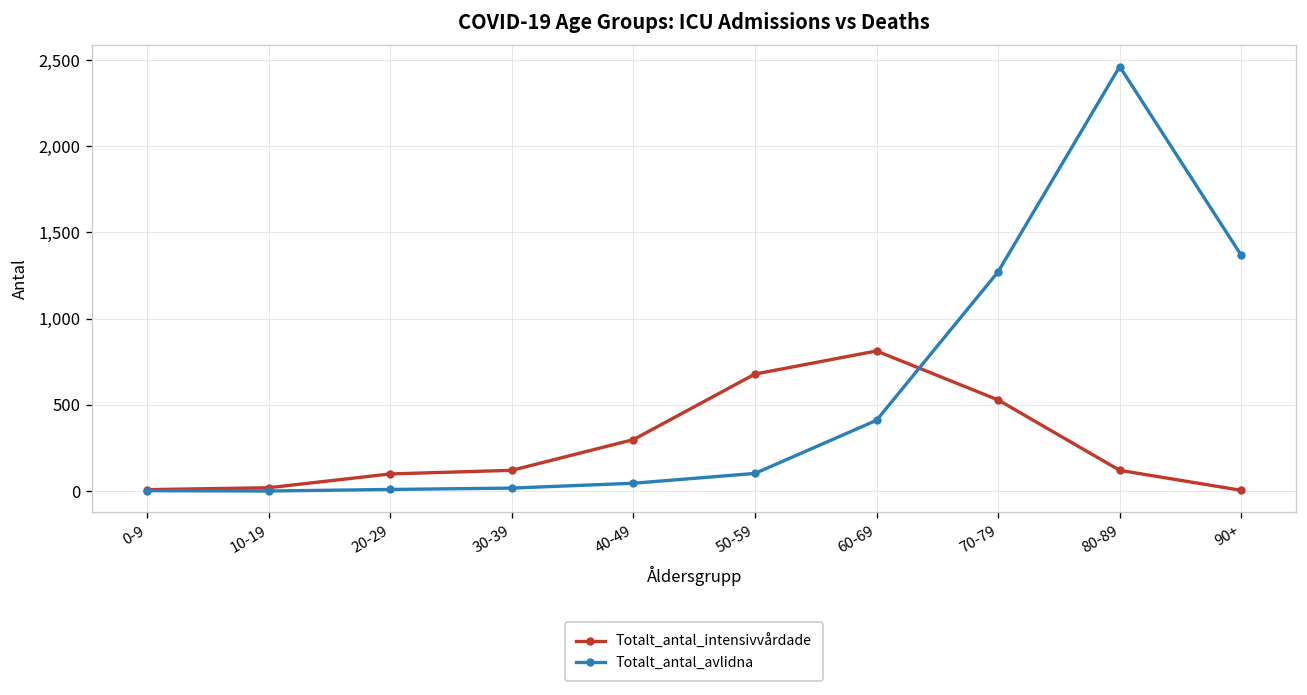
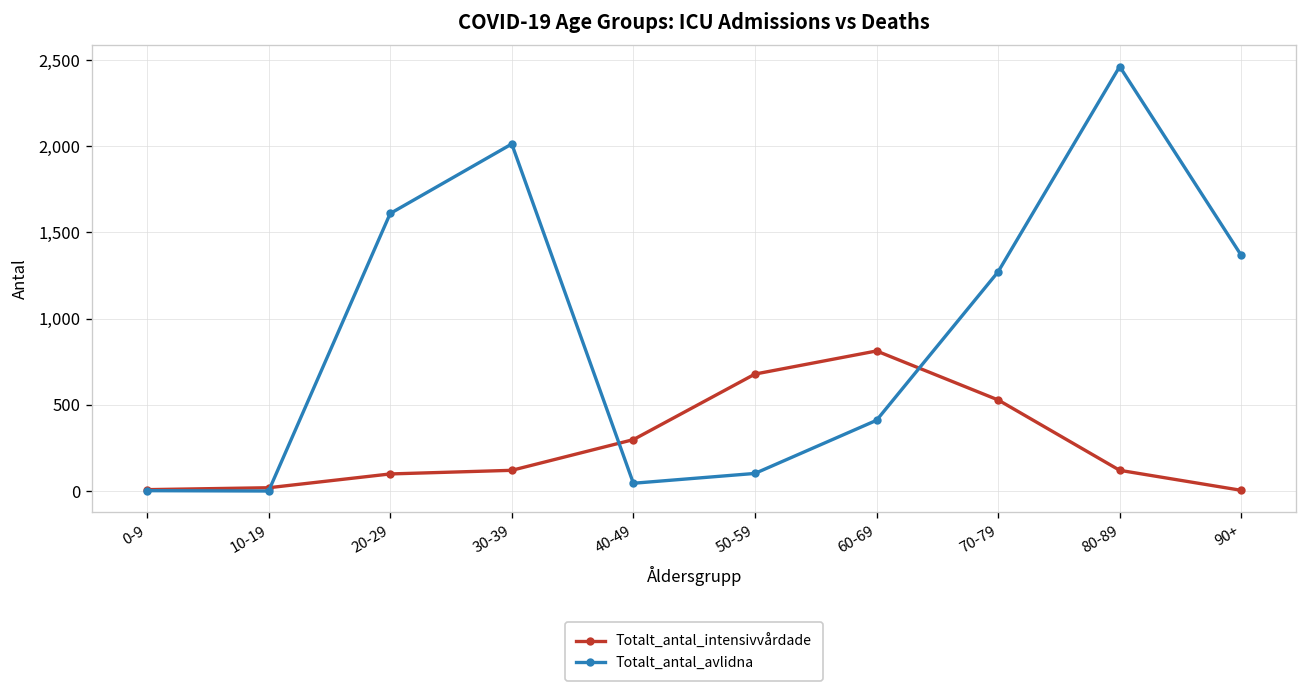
Totalt_antal_avlidna, 20-29: 10 -> 1,610
Totalt_antal_avlidna, 30-39: 20 -> 2,010
